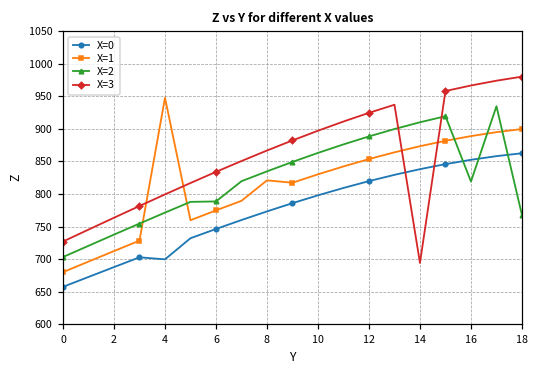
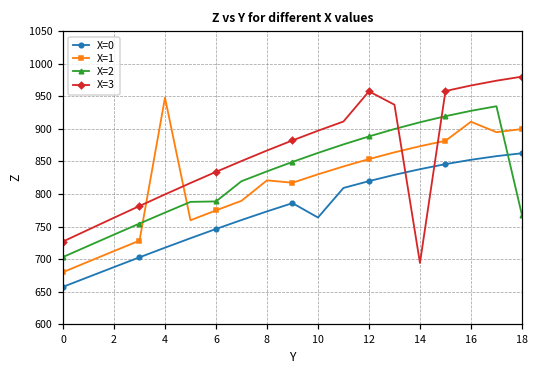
X=0, 4: 700 -> 720
X=0, 10: 800 -> 760
X=3, 12: 920 -> 960
X=1, 16: 890 -> 910
X=2, 16: 820 -> 930
